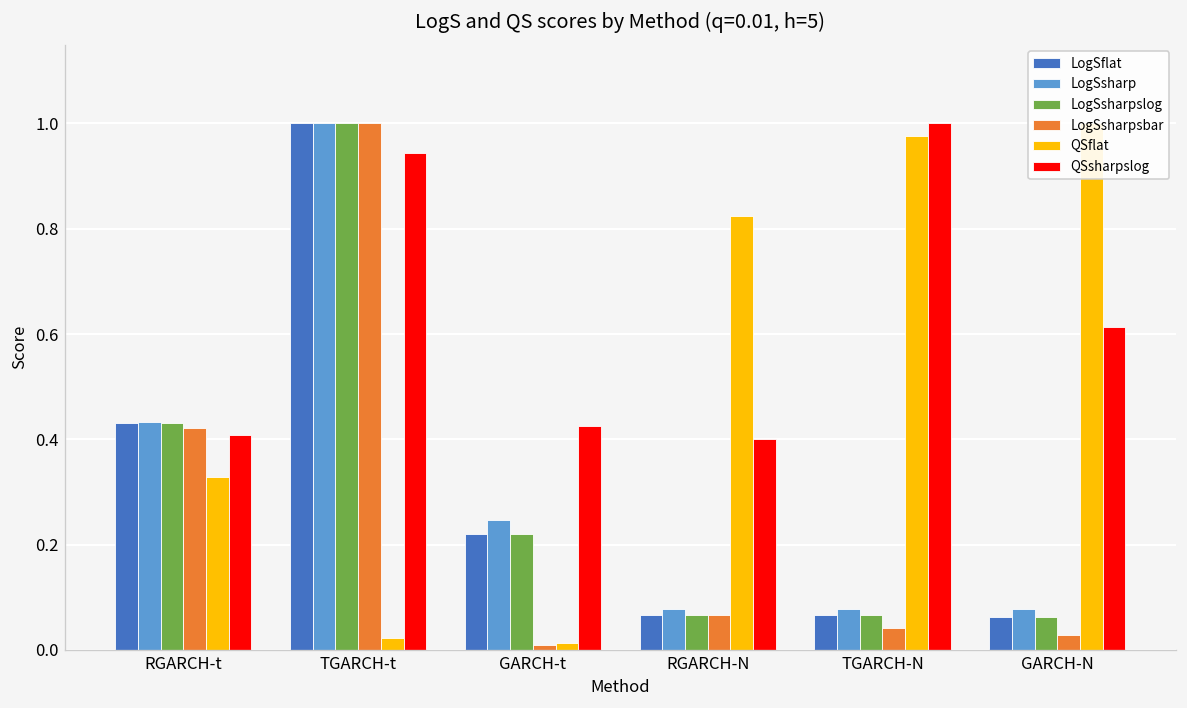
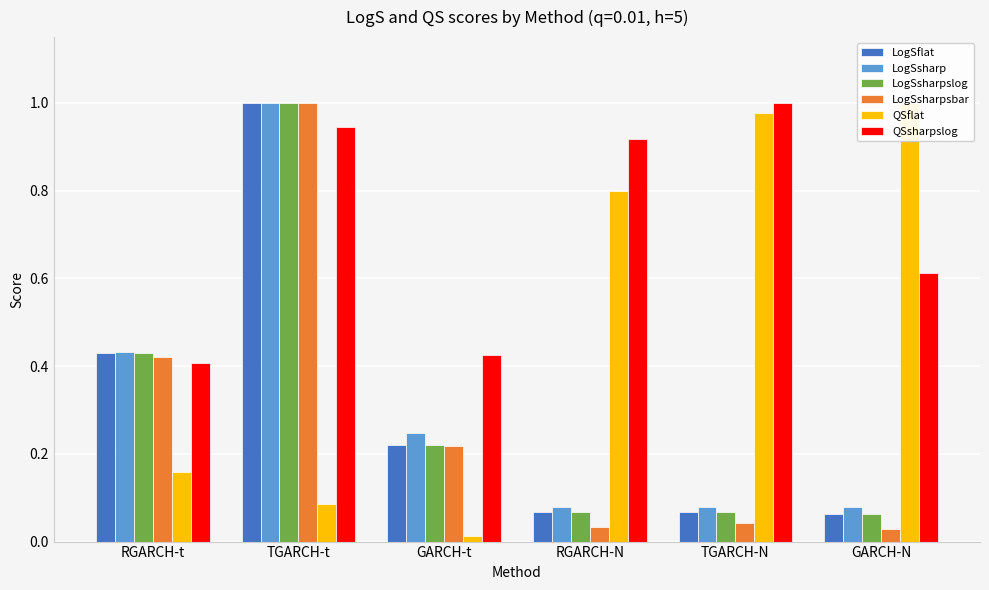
QSflat, RGARCH-t: 0.33 -> 0.16
QSflat, TGARCH-t: 0.02 -> 0.09
LogSsharpsbar, GARCH-t: 0.01 -> 0.22
LogSsharpsbar, RGARCH-N: 0.07 -> 0.03
QSflat, RGARCH-N: 0.82 -> 0.80
QSsharpslog, RGARCH-N: 0.40 -> 0.92
